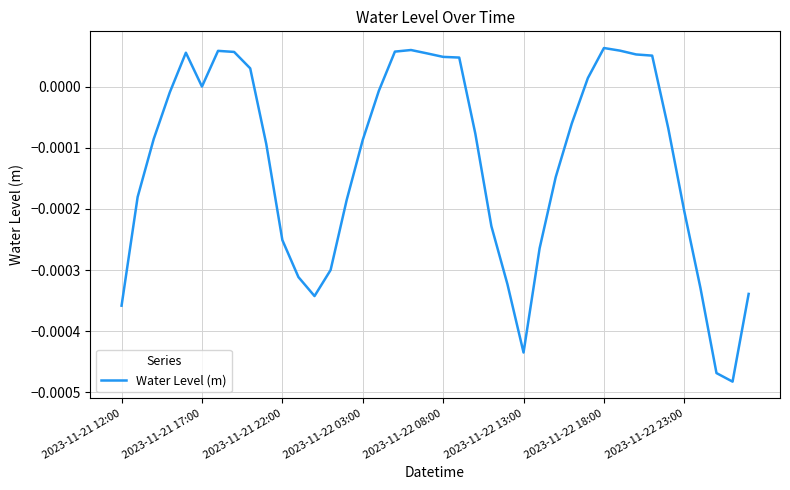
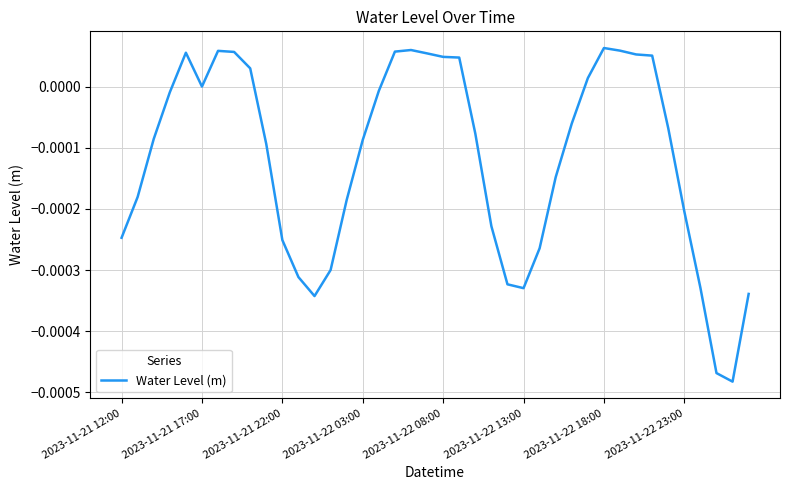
2023-11-21 12:00: -0.00036 -> -0.00025
2023-11-22 13:00: -0.00043 -> -0.00033
